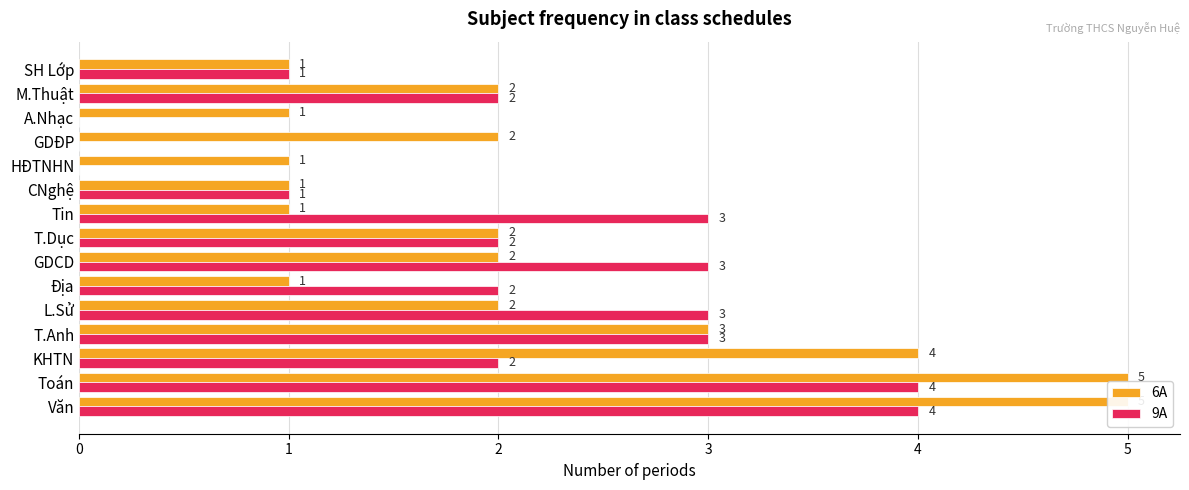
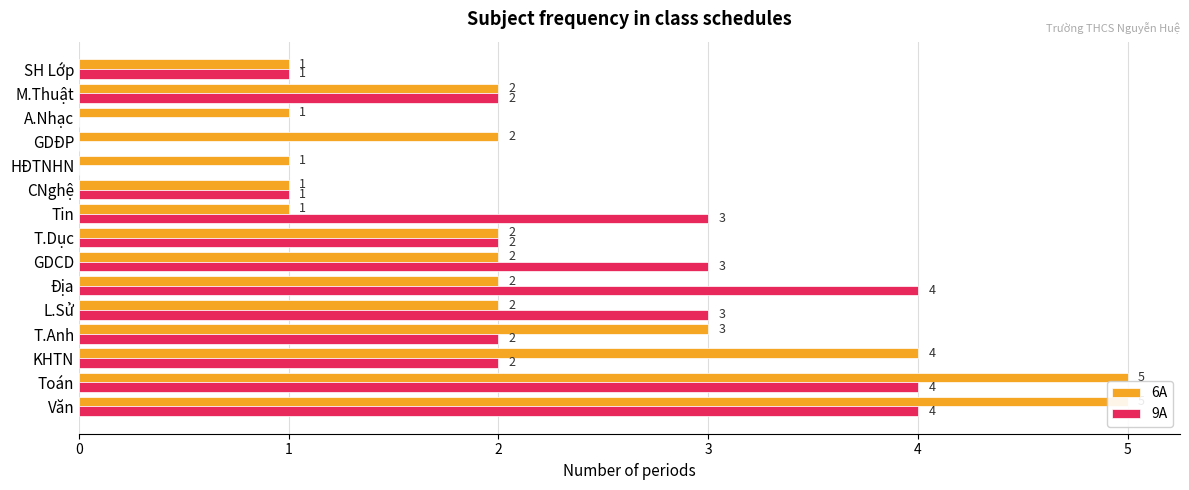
6A, Địa: 1 -> 2
9A, Địa: 2 -> 4
9A, T.Anh: 3 -> 2
